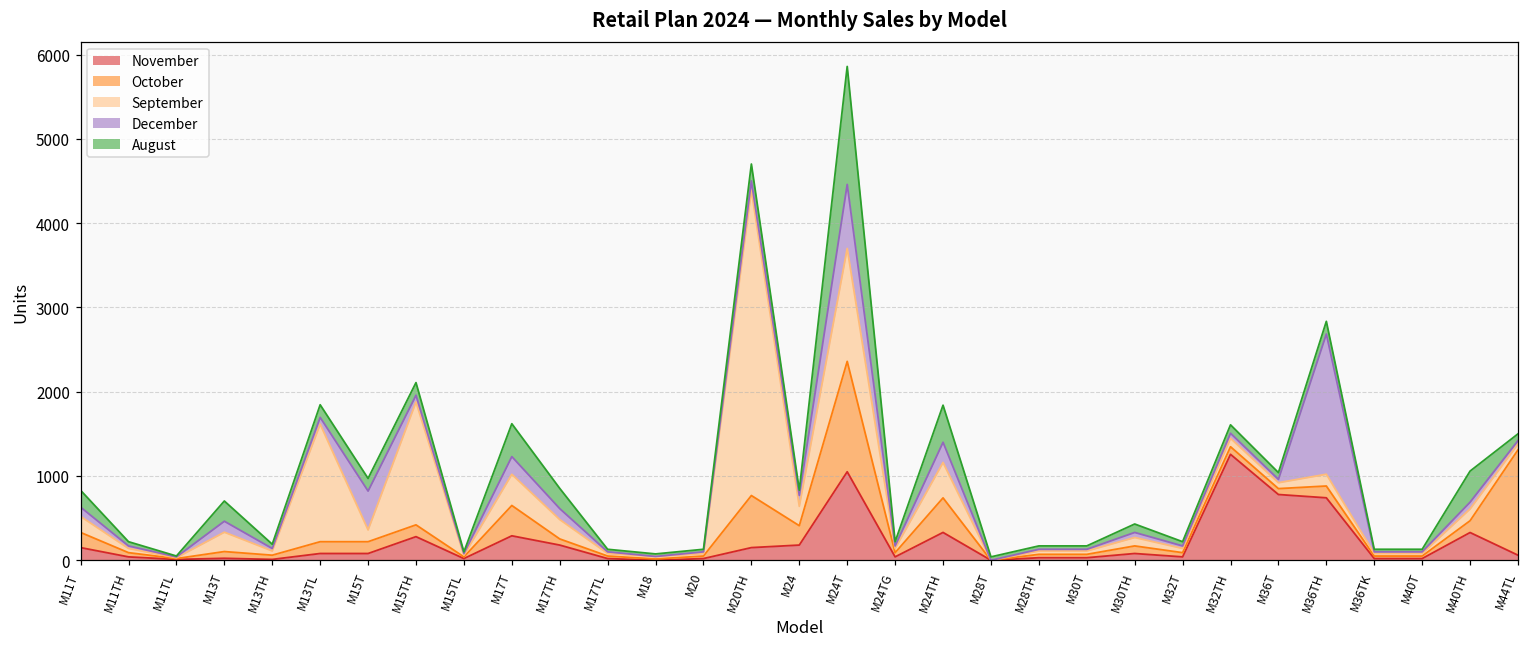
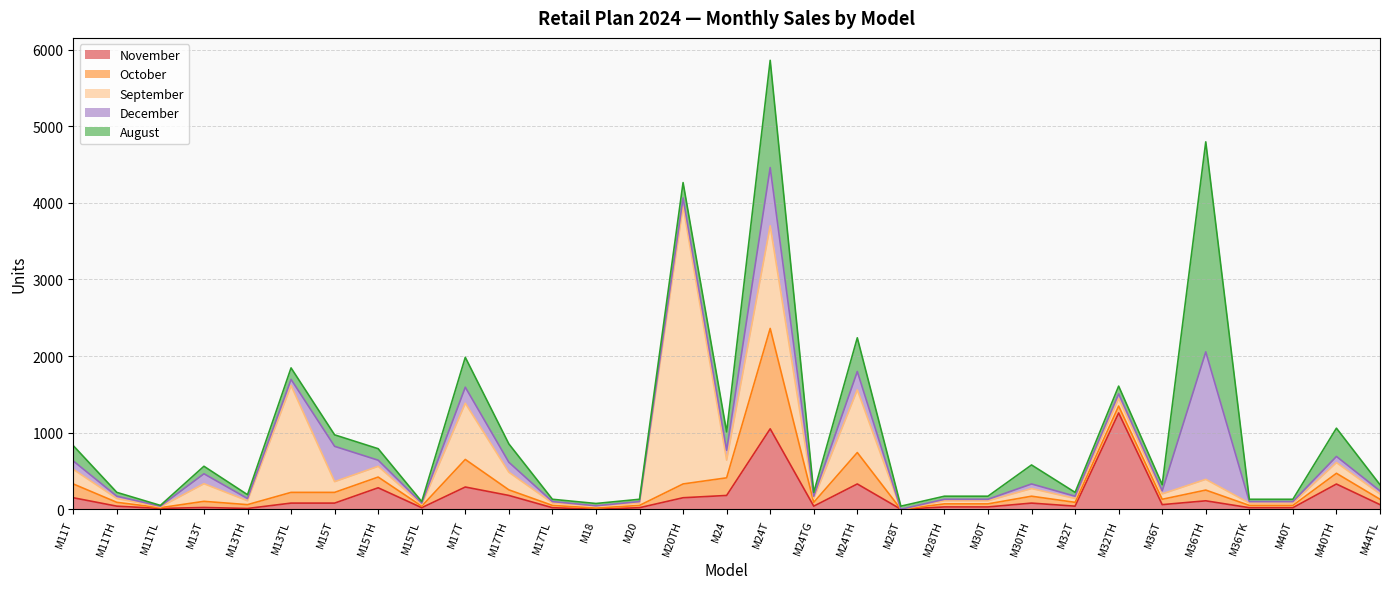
August, M13T: 200 -> 100
September, M15TH: 1500 -> 100
September, M17T: 400 -> 700
October, M20TH: 600 -> 200
August, M24: 100 -> 200
September, M24TH: 400 -> 800
August, M30TH: 100 -> 200
November, M36T: 800 -> 100
November, M36TH: 700 -> 100
August, M36TH: 200 -> 2700
October, M44TL: 1300 -> 100
